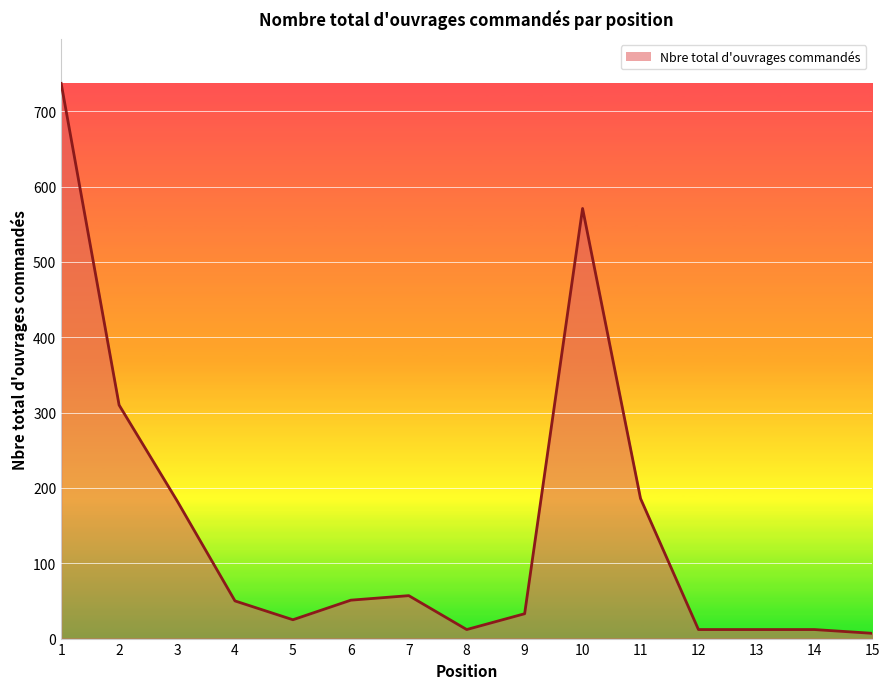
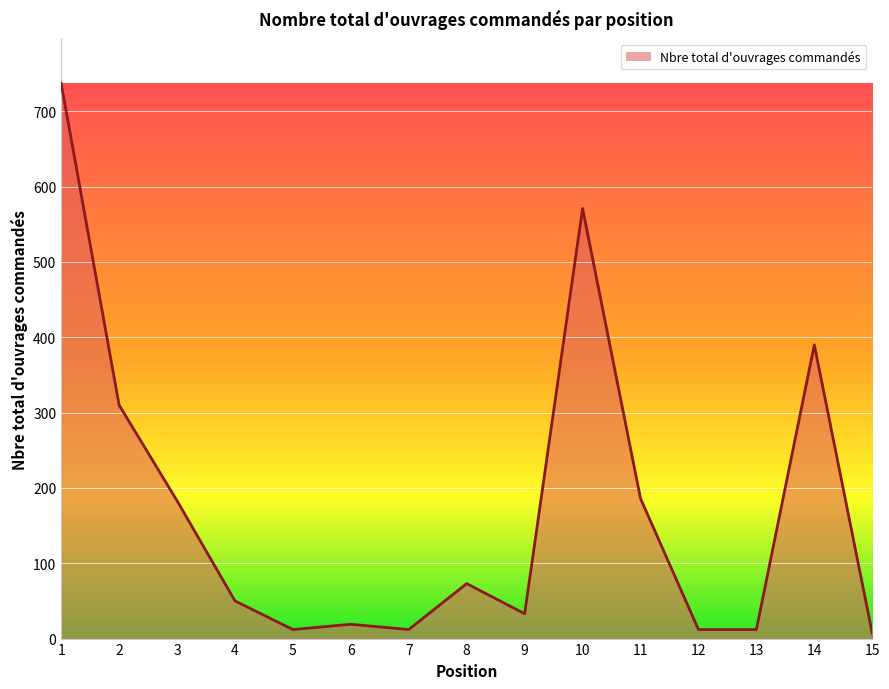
5: 30 -> 10
6: 50 -> 20
7: 60 -> 10
8: 10 -> 70
14: 10 -> 390
